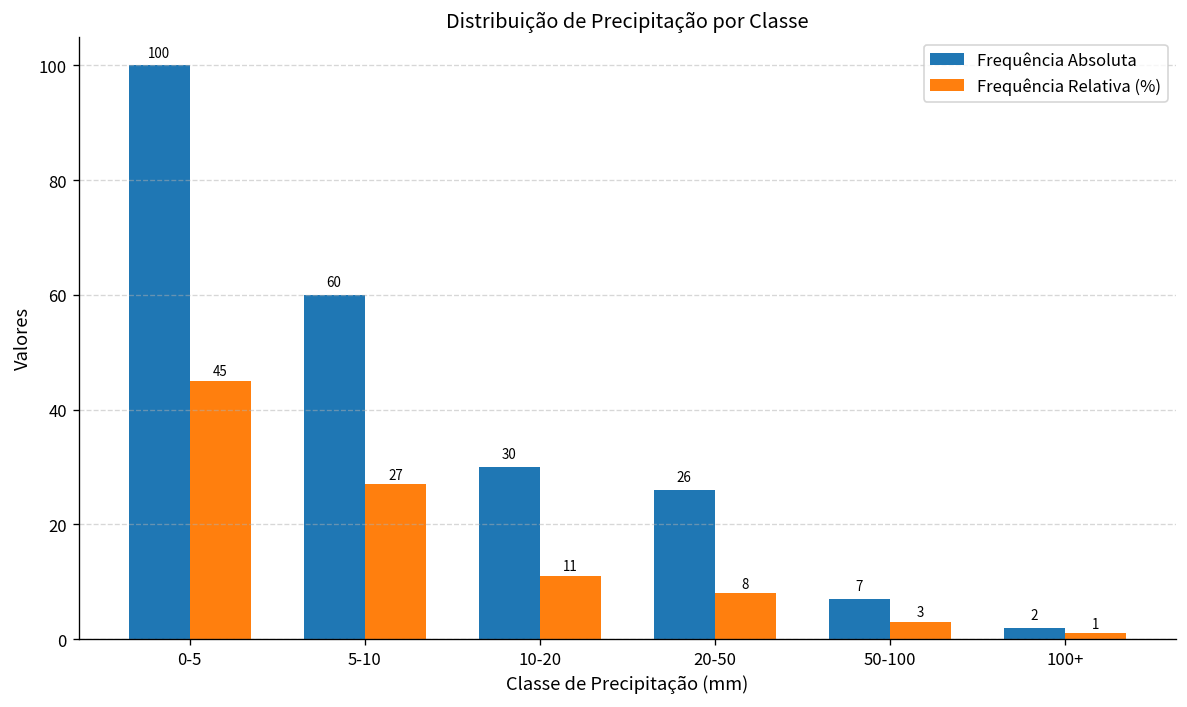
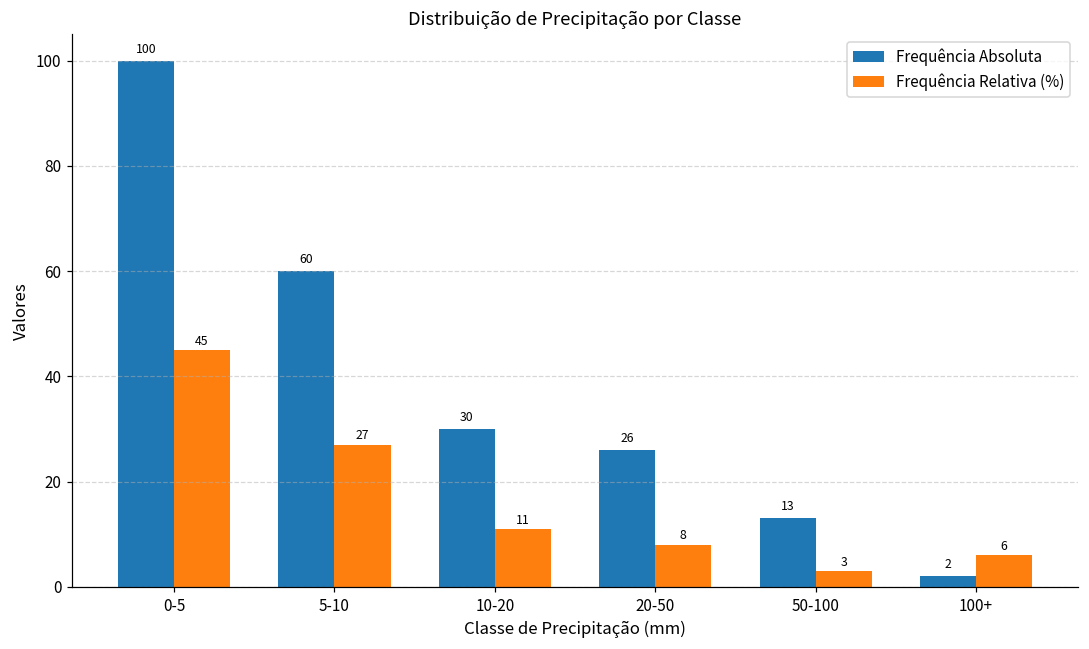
Frequência Absoluta, 50-100: 7 -> 13
Frequência Relativa (%), 100+: 1 -> 6
